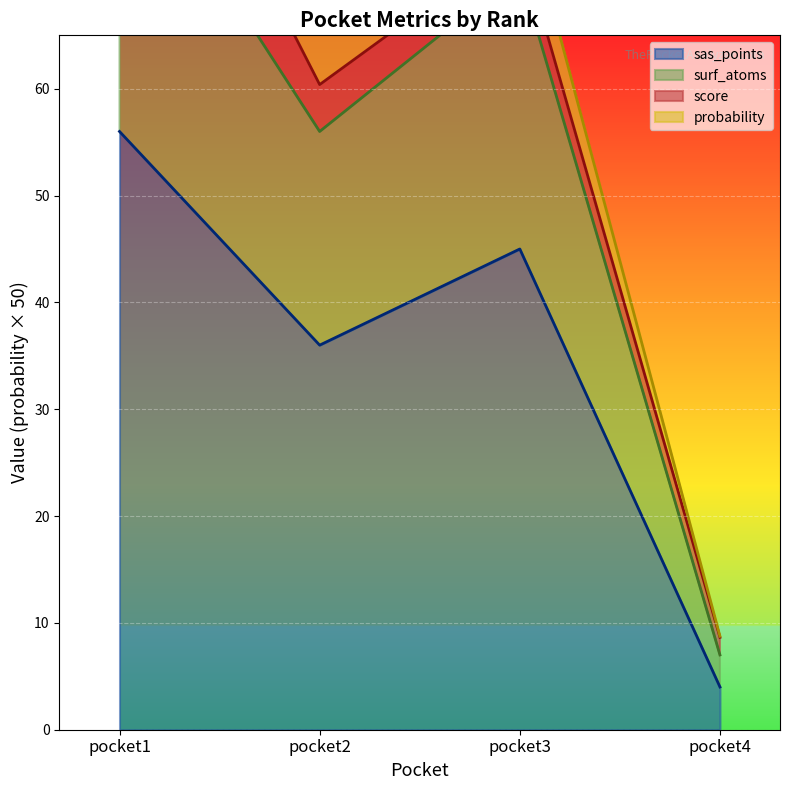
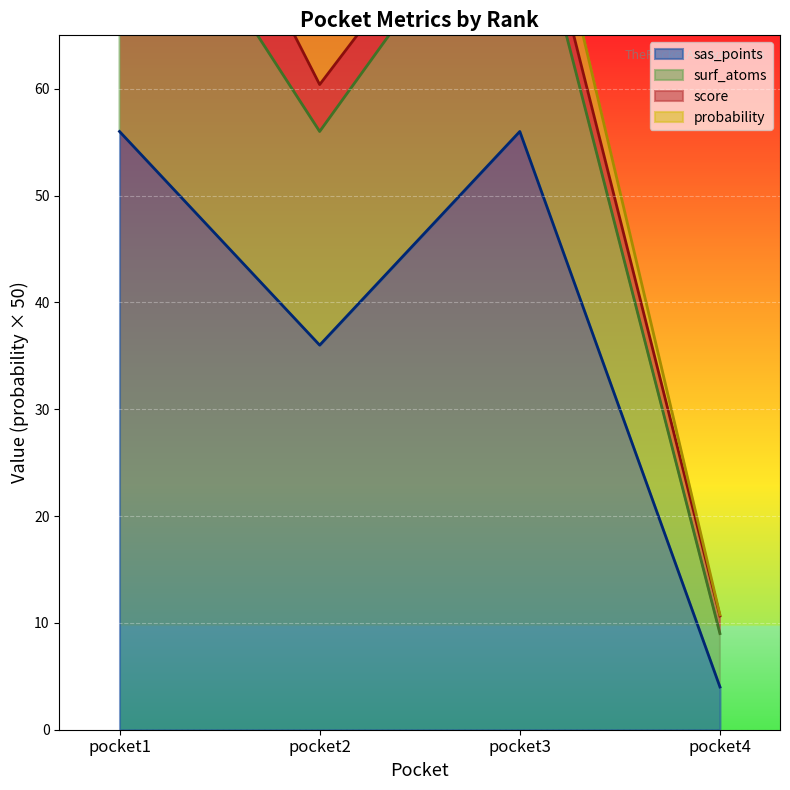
sas_points, pocket3: 45 -> 56
surf_atoms, pocket4: 3 -> 5
